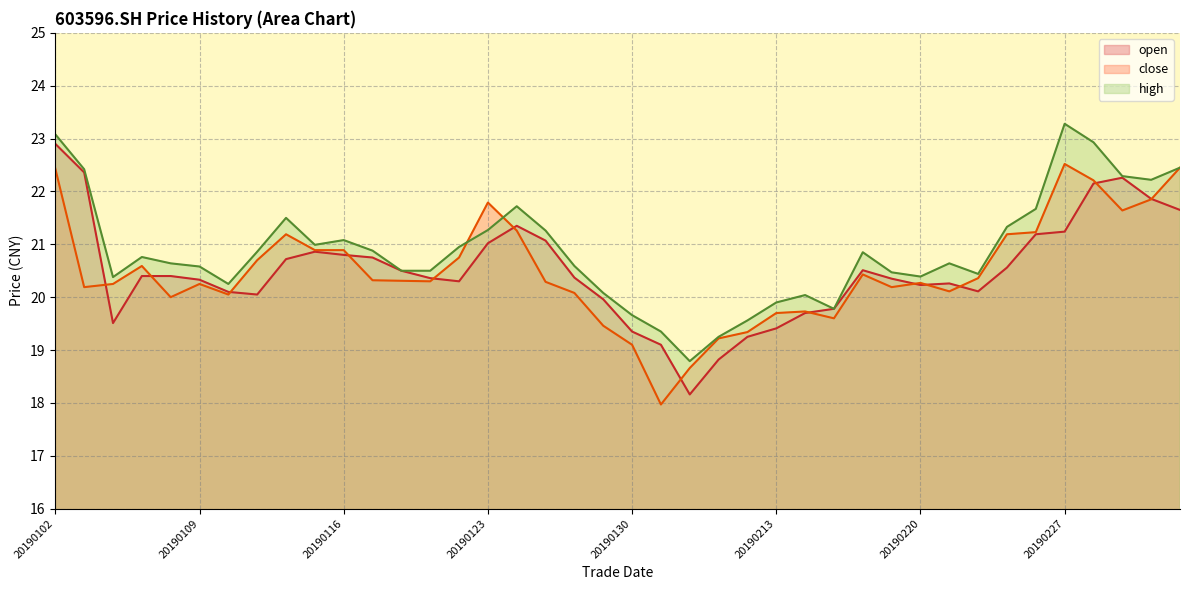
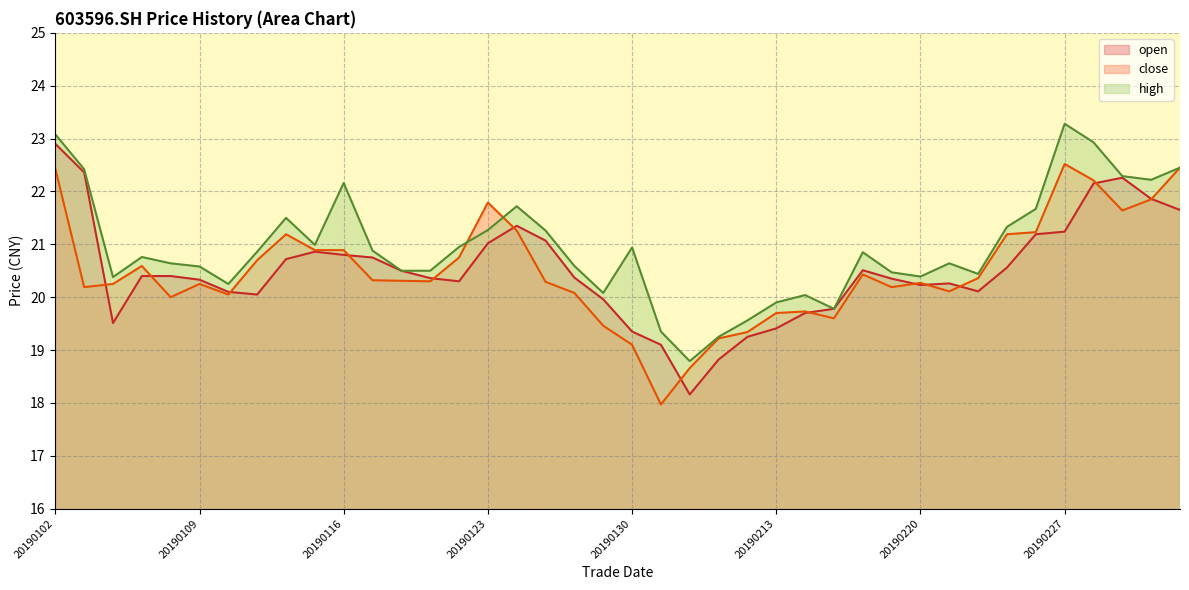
high, 20190116: 21.1 -> 22.2
high, 20190130: 19.7 -> 20.9
